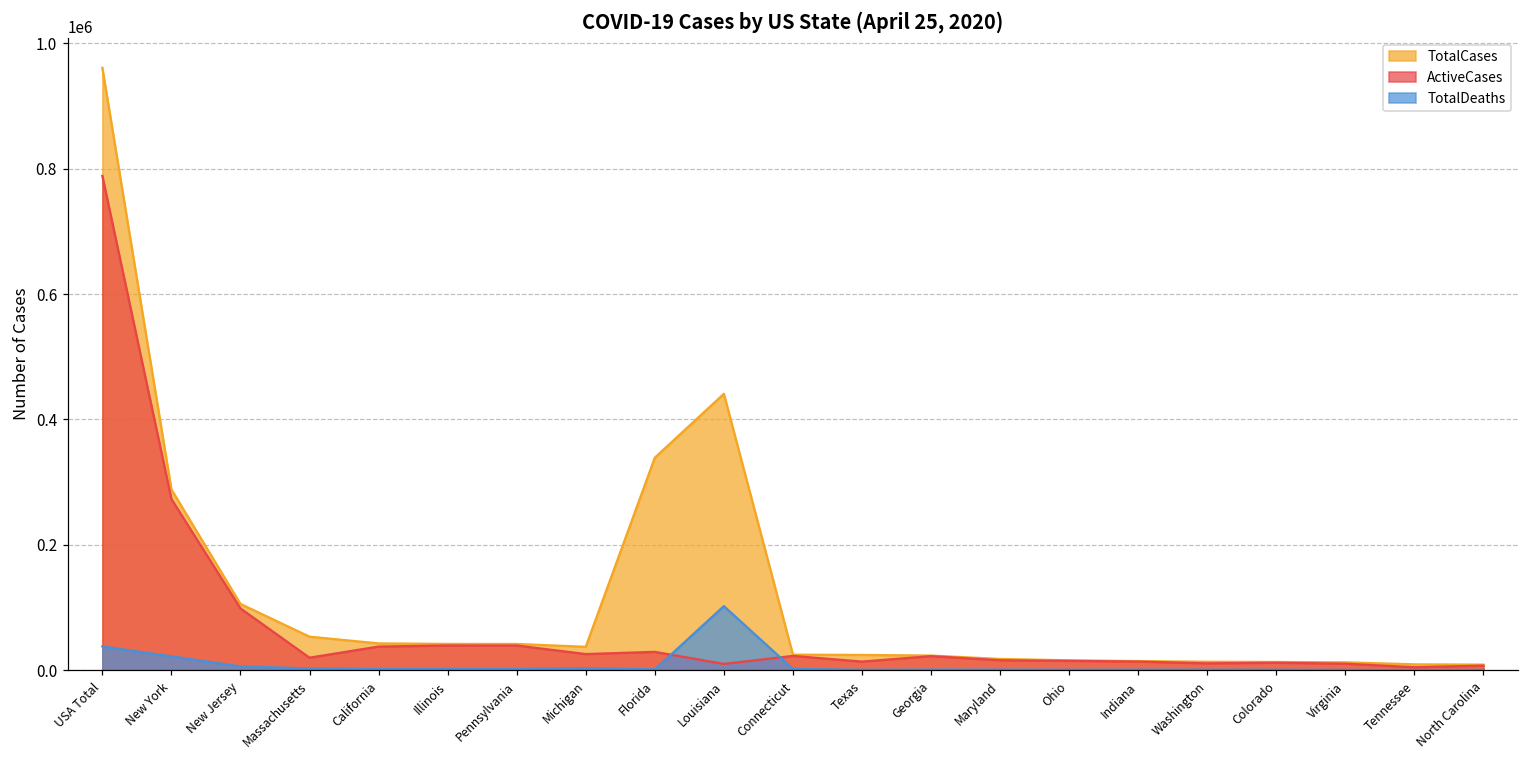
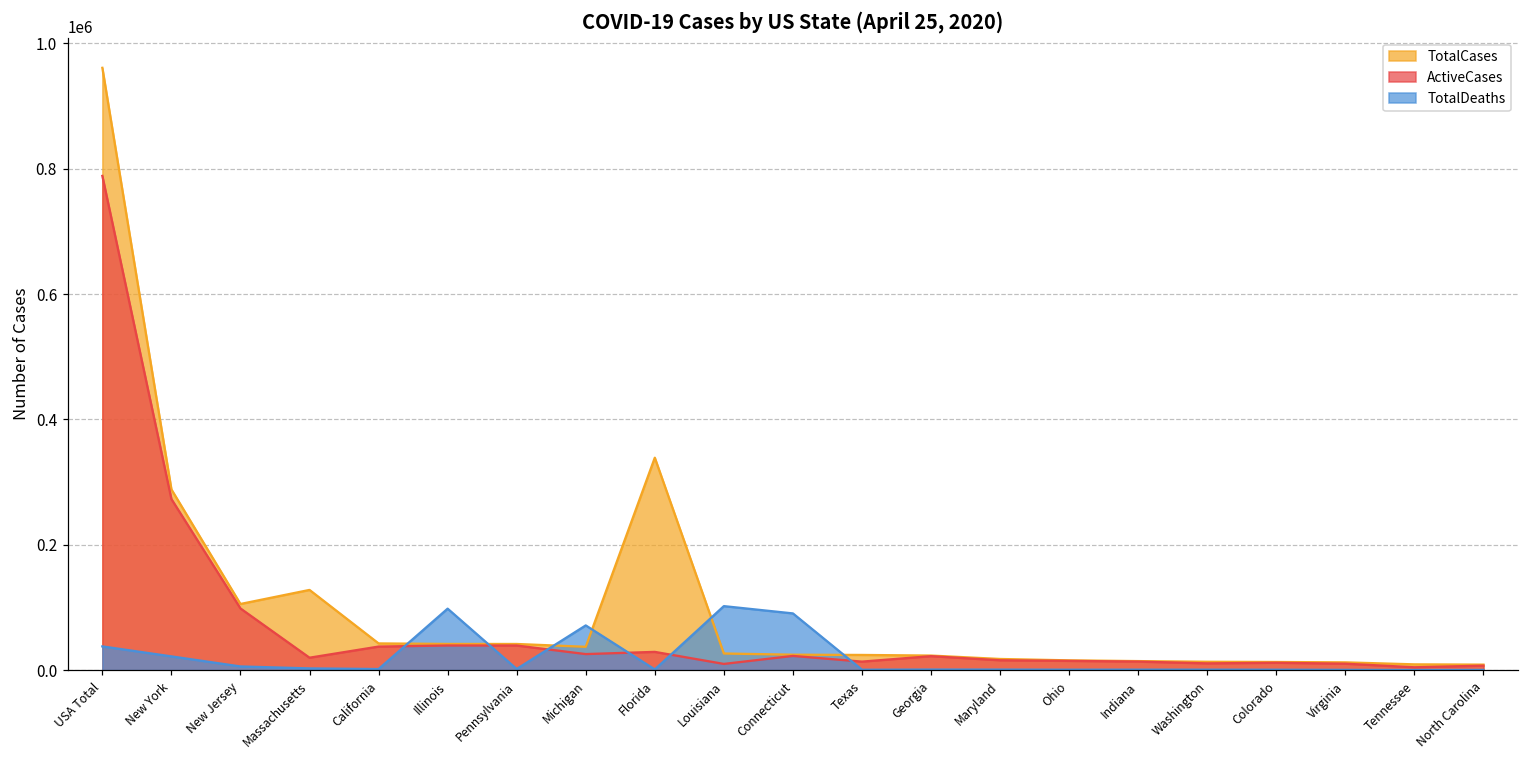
TotalCases, Massachusetts: 50000 -> 130000
TotalDeaths, Illinois: 0 -> 100000
TotalDeaths, Michigan: 0 -> 70000
TotalCases, Louisiana: 440000 -> 30000
TotalDeaths, Connecticut: 0 -> 90000
